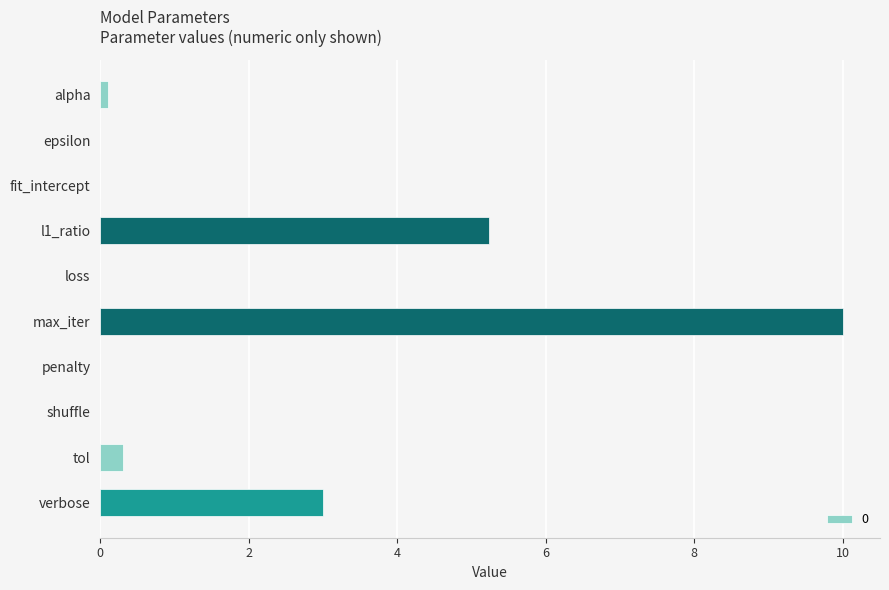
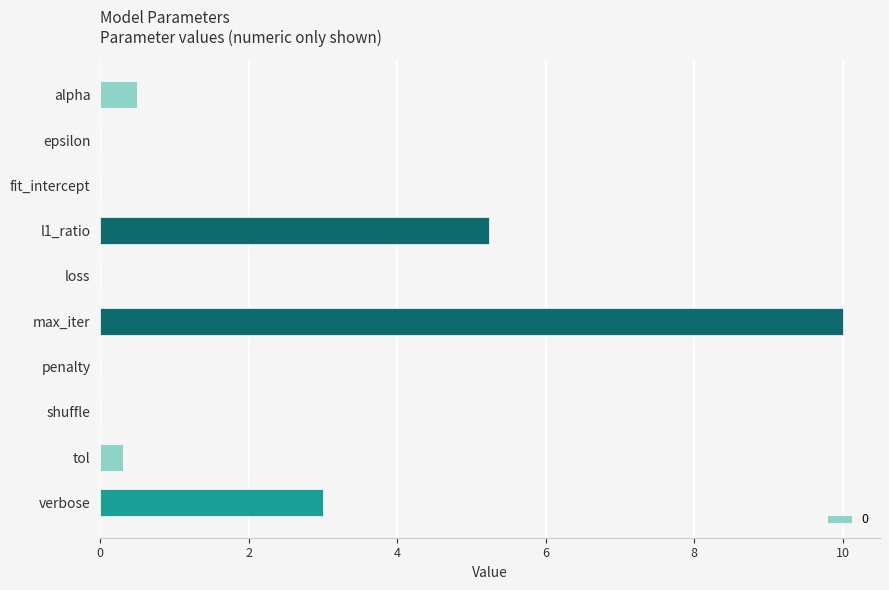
alpha: 0.1 -> 0.5
